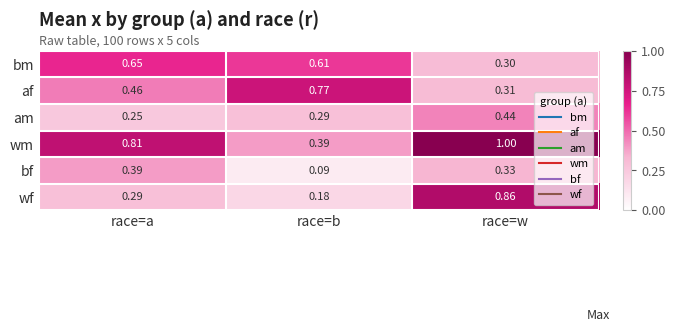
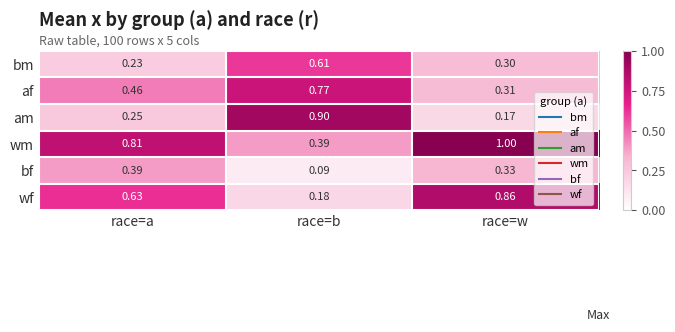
bm, race=a: 0.65 -> 0.23
am, race=b: 0.29 -> 0.90
am, race=w: 0.44 -> 0.17
wf, race=a: 0.29 -> 0.63
